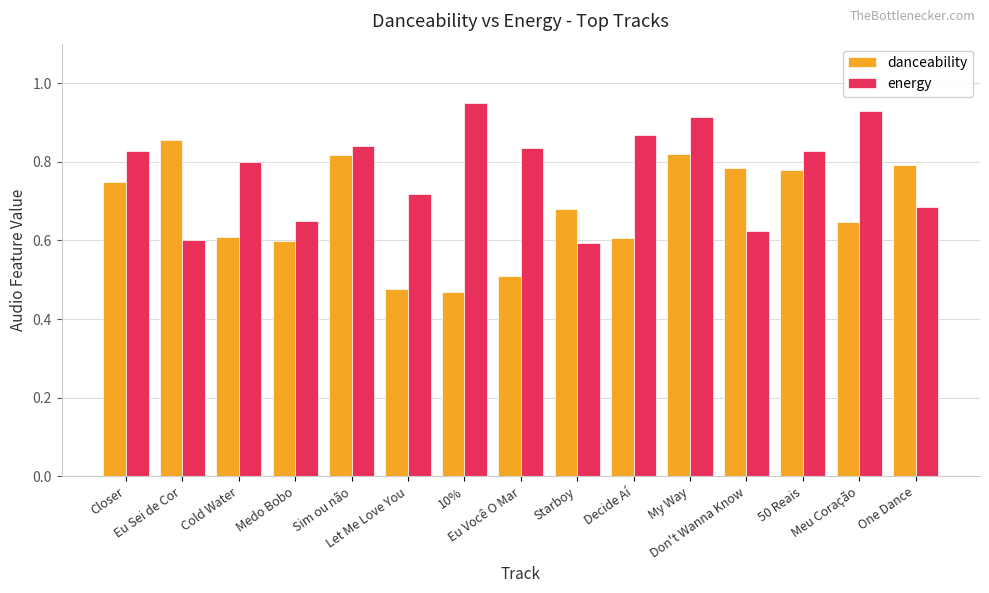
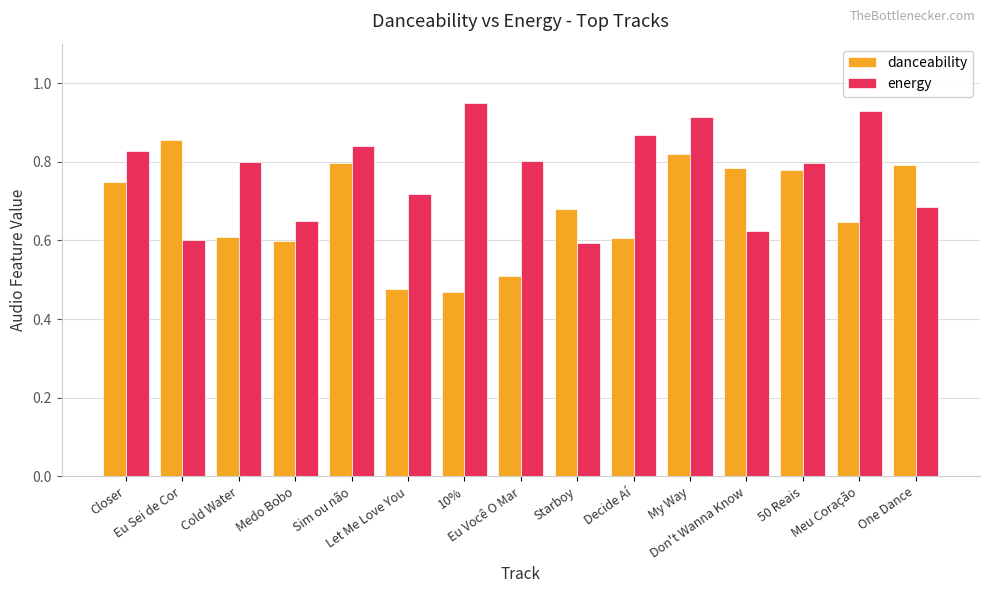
danceability, Sim ou não: 0.82 -> 0.80
energy, Eu Você O Mar: 0.84 -> 0.80
energy, 50 Reais: 0.83 -> 0.80
